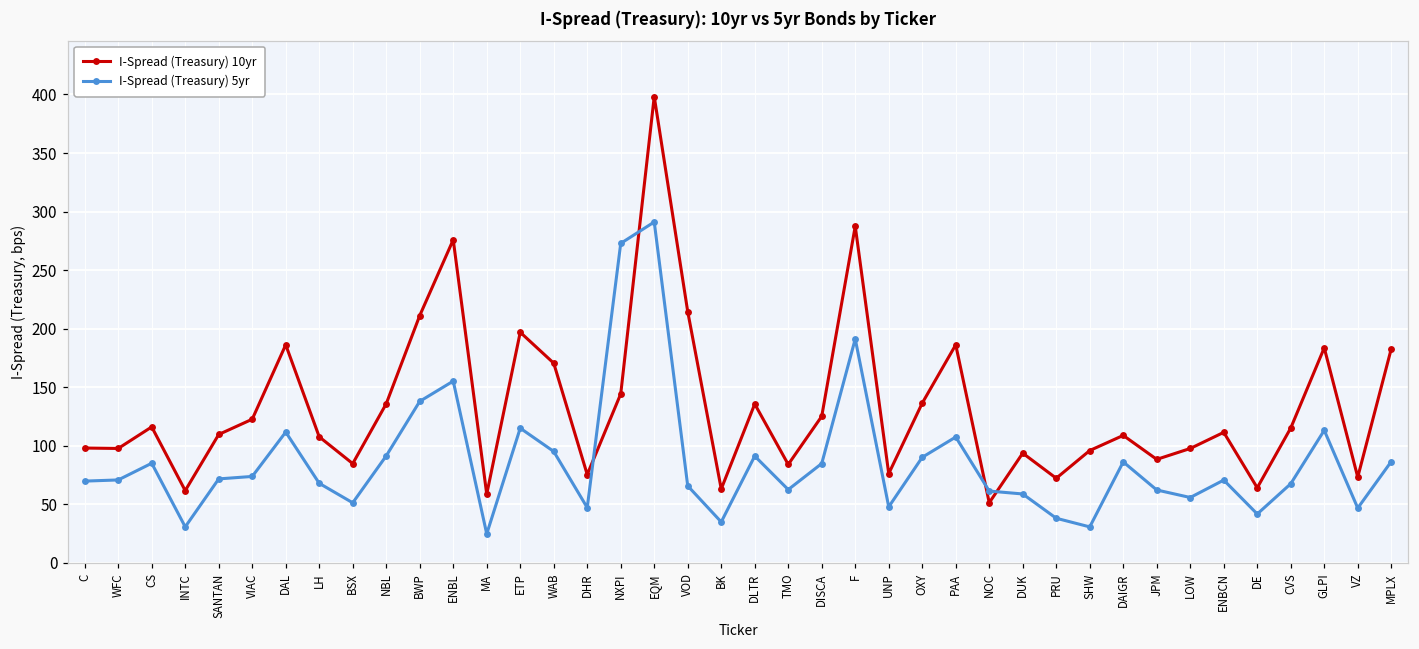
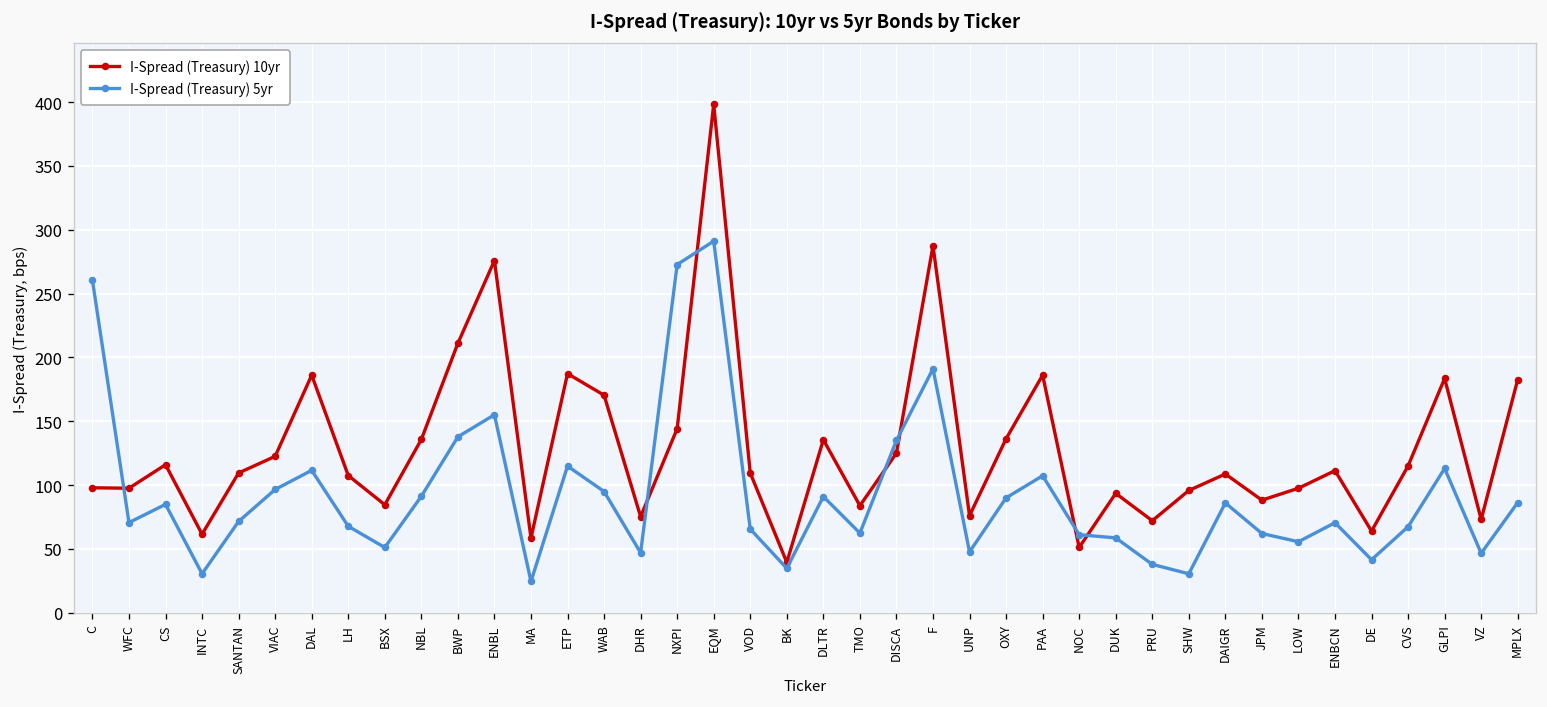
I-Spread (Treasury) 5yr, C: 70 -> 261
I-Spread (Treasury) 5yr, VIAC: 74 -> 97
I-Spread (Treasury) 10yr, ETP: 197 -> 187
I-Spread (Treasury) 10yr, VOD: 214 -> 109
I-Spread (Treasury) 10yr, BK: 63 -> 39
I-Spread (Treasury) 5yr, DISCA: 85 -> 135
